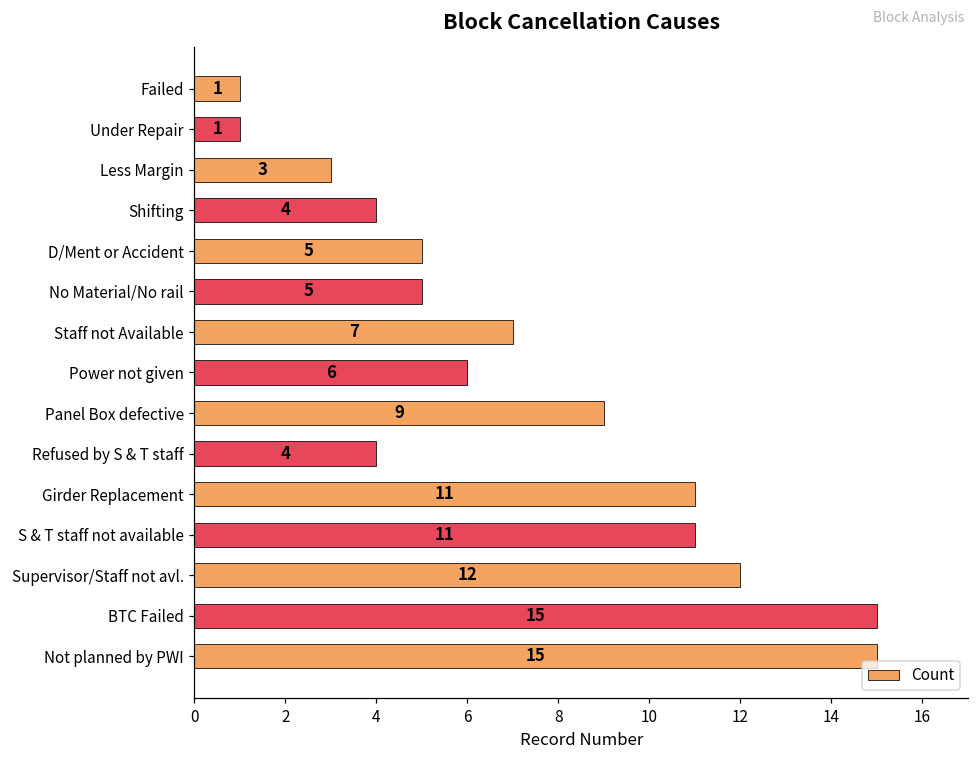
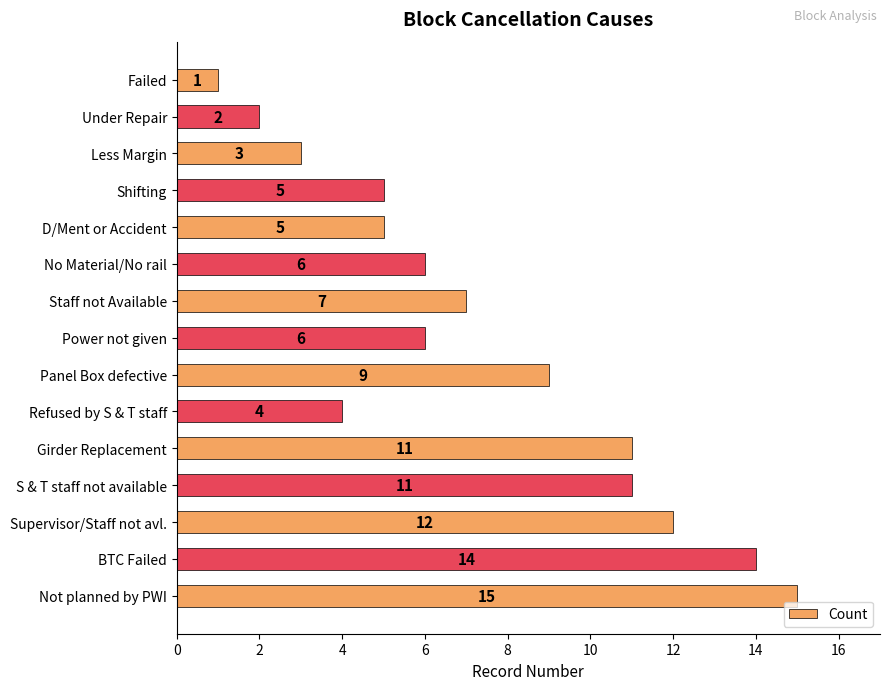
Under Repair: 1 -> 2
Shifting: 4 -> 5
No Material/No rail: 5 -> 6
BTC Failed: 15 -> 14
